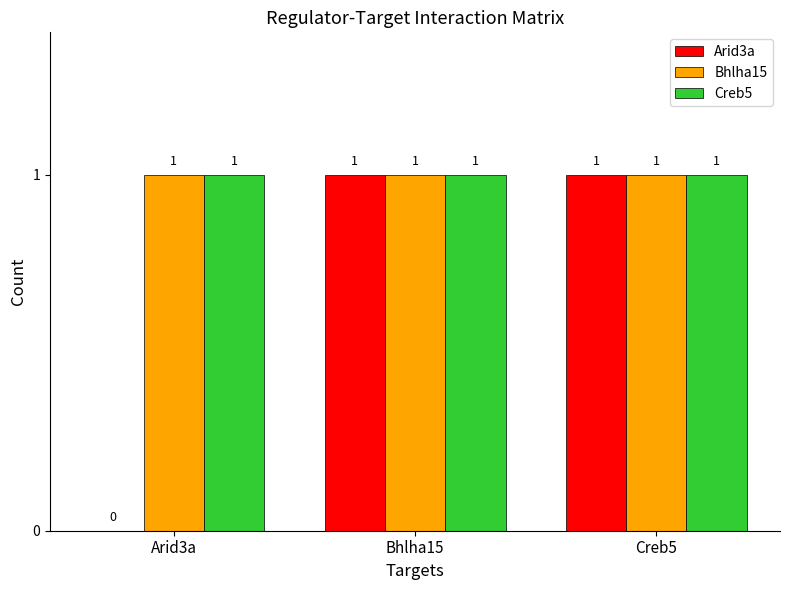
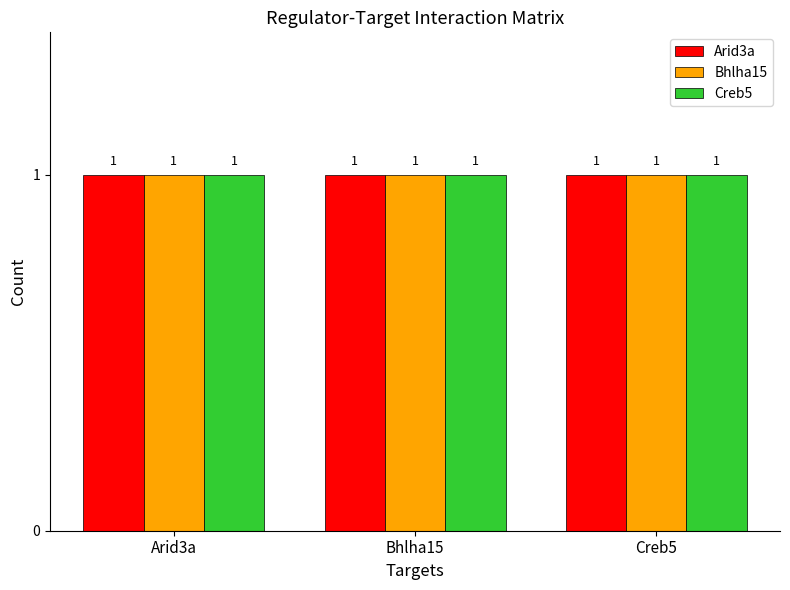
Arid3a, Arid3a: 0 -> 1
